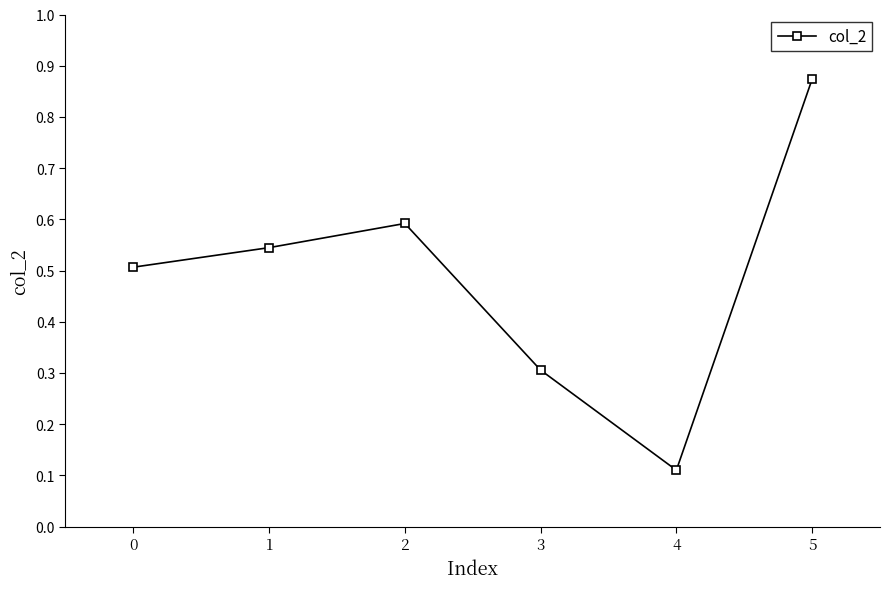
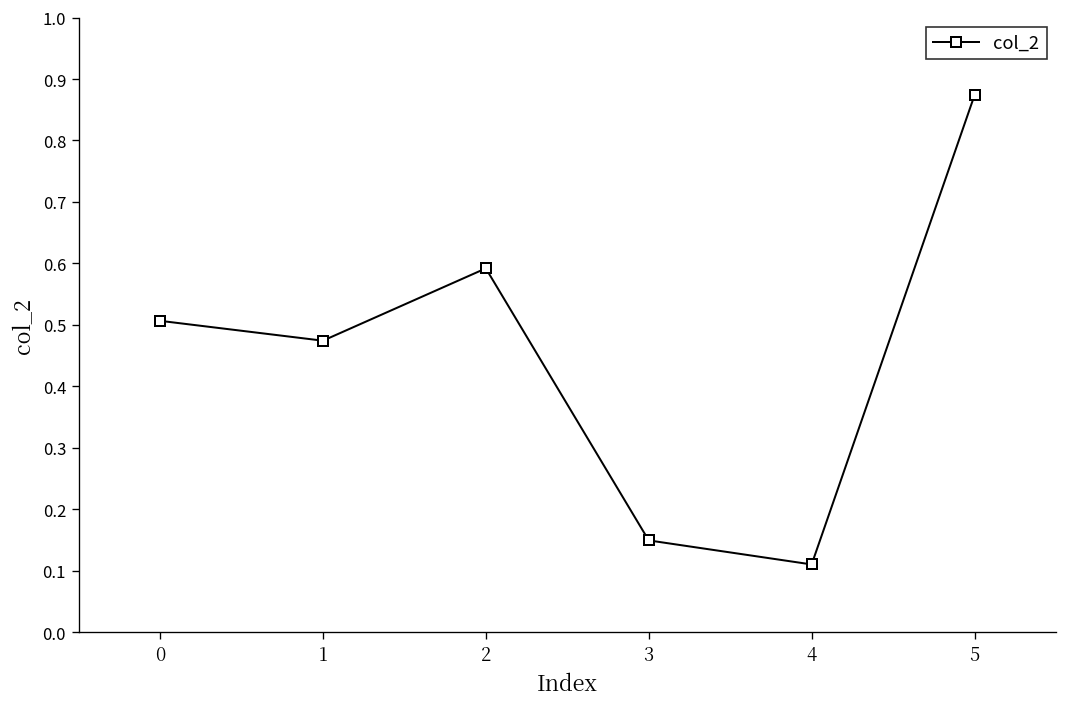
1: 0.54 -> 0.47
3: 0.31 -> 0.15
